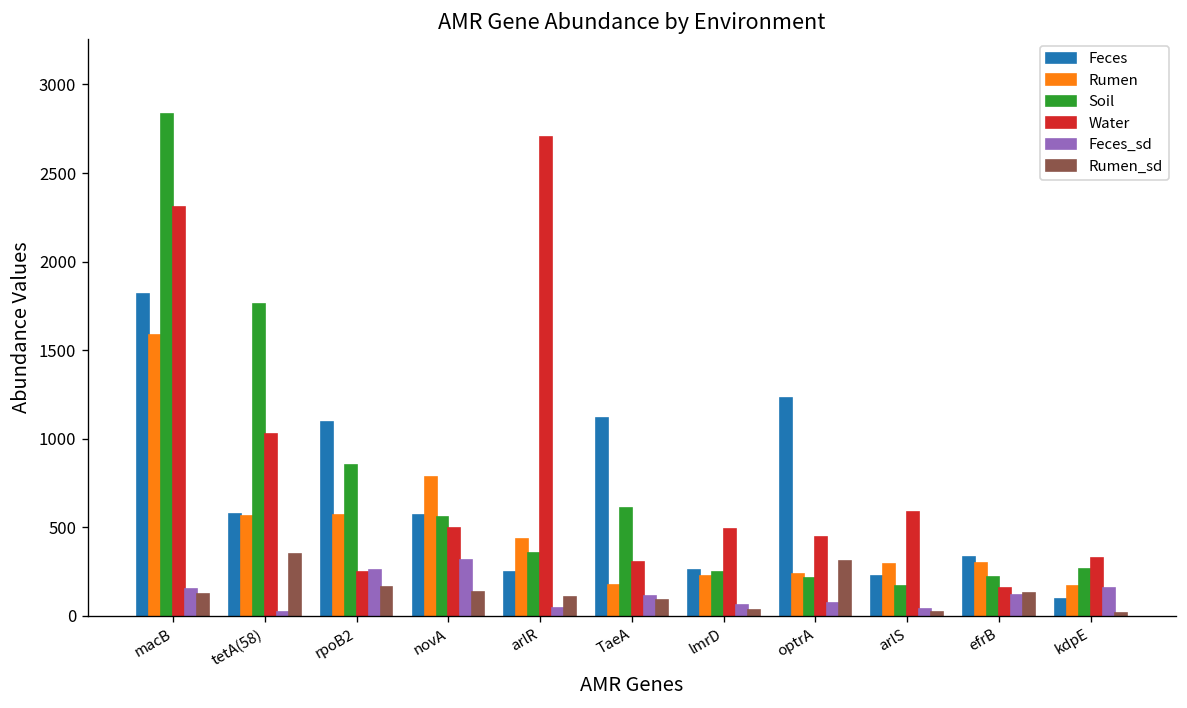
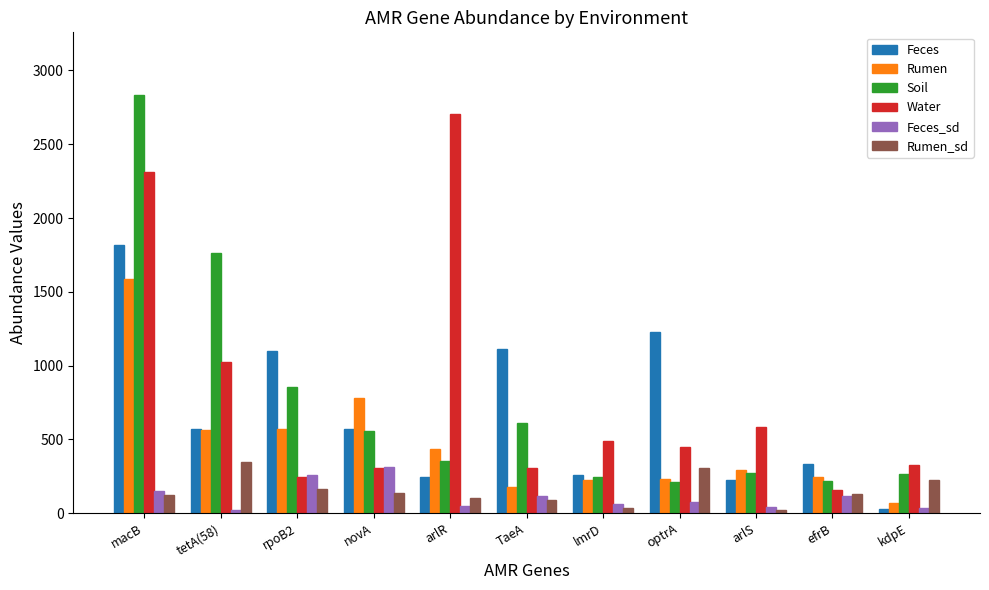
Water, novA: 500 -> 310
Soil, arlS: 170 -> 280
Rumen, efrB: 300 -> 240
Feces, kdpE: 100 -> 30
Rumen, kdpE: 170 -> 70
Feces_sd, kdpE: 160 -> 30
Rumen_sd, kdpE: 20 -> 230
